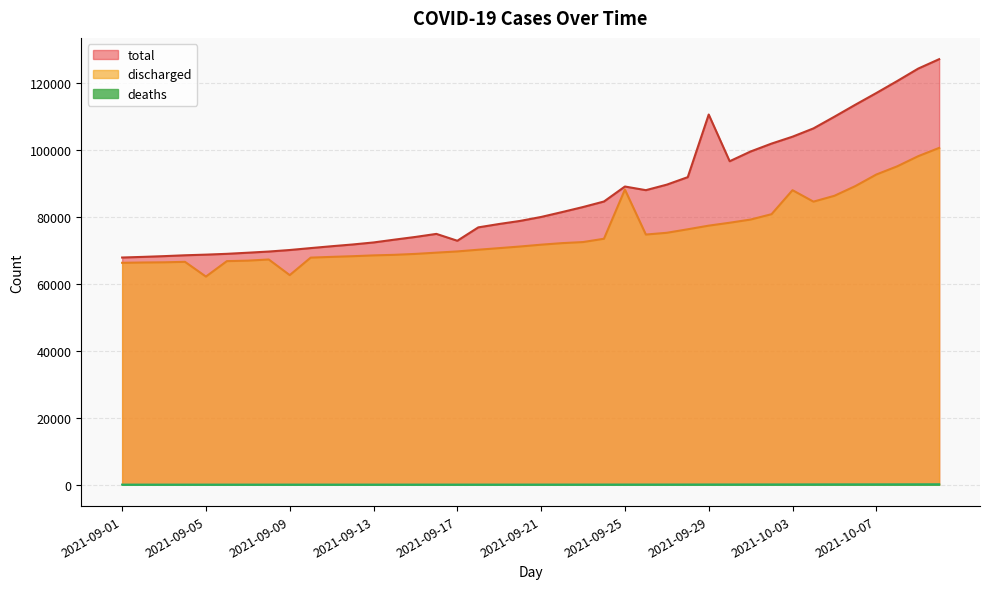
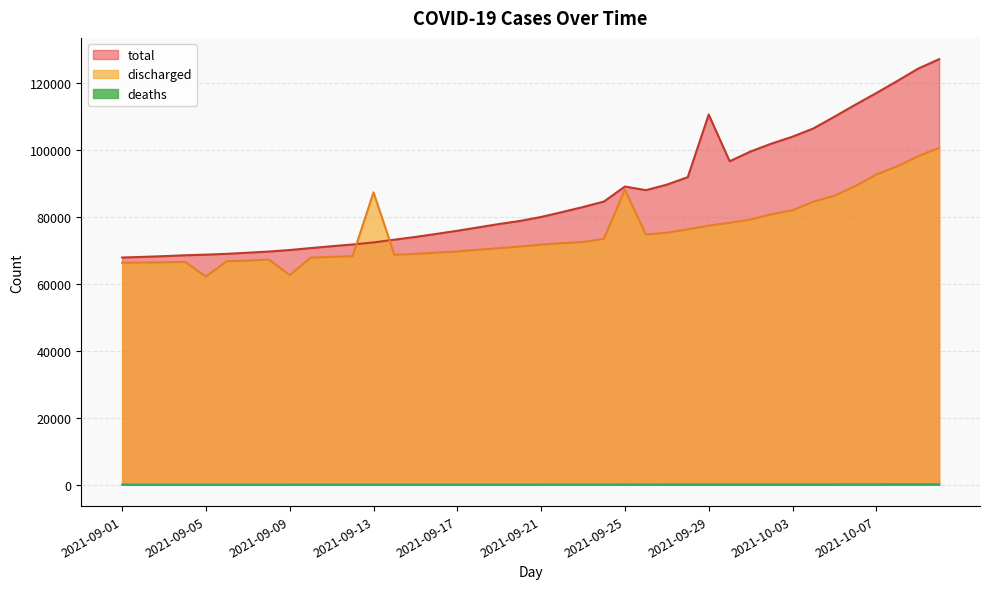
discharged, 2021-09-13: 68000 -> 87000
total, 2021-09-17: 73000 -> 76000
discharged, 2021-10-03: 88000 -> 82000
